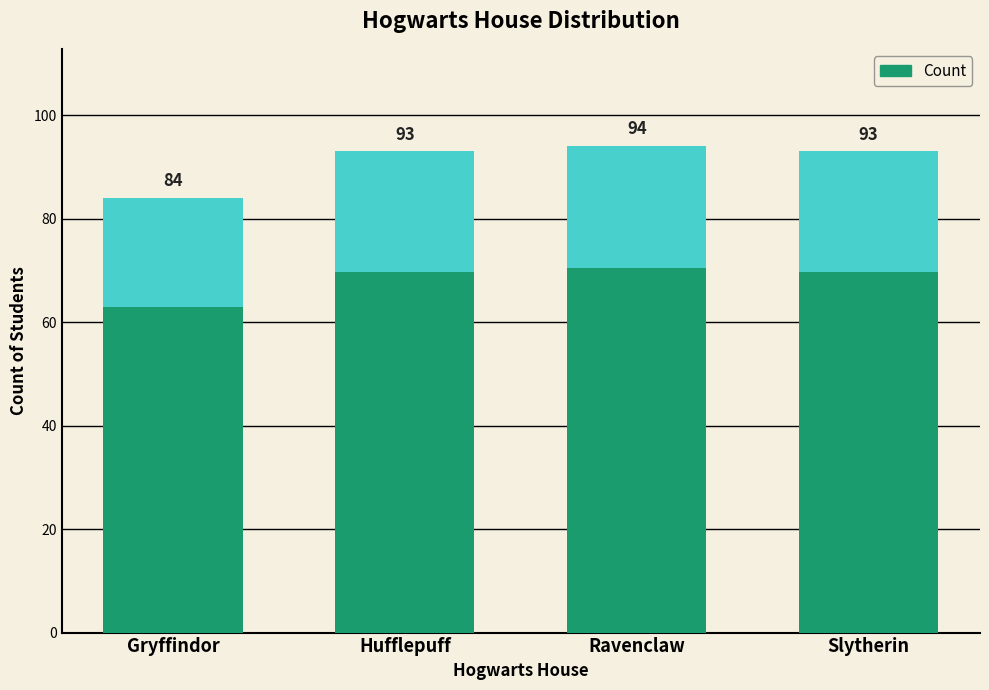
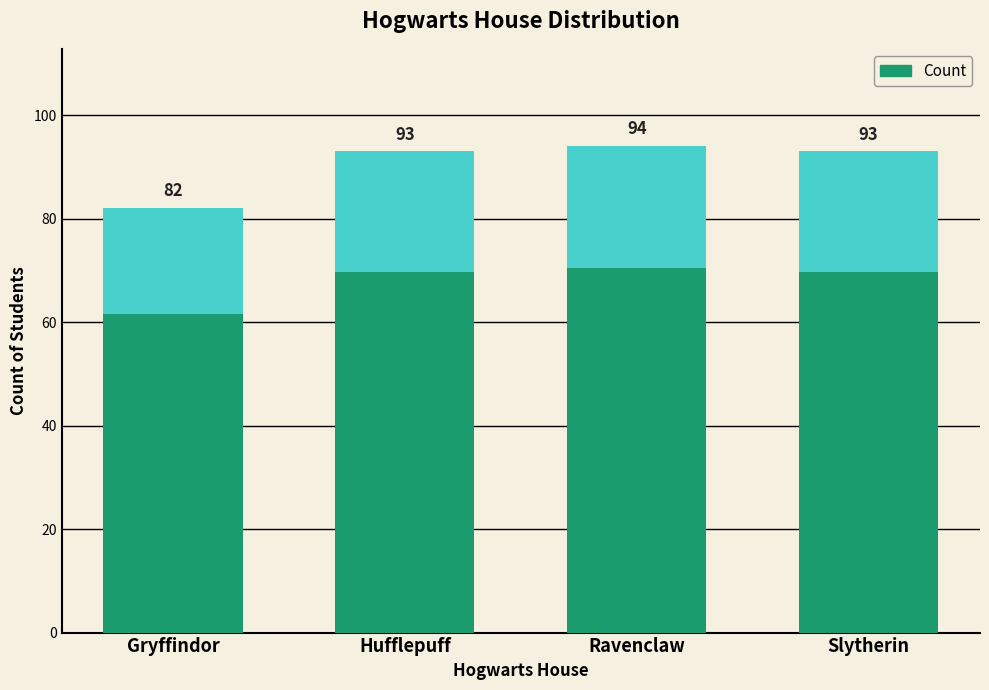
Count, Gryffindor: 84 -> 82
